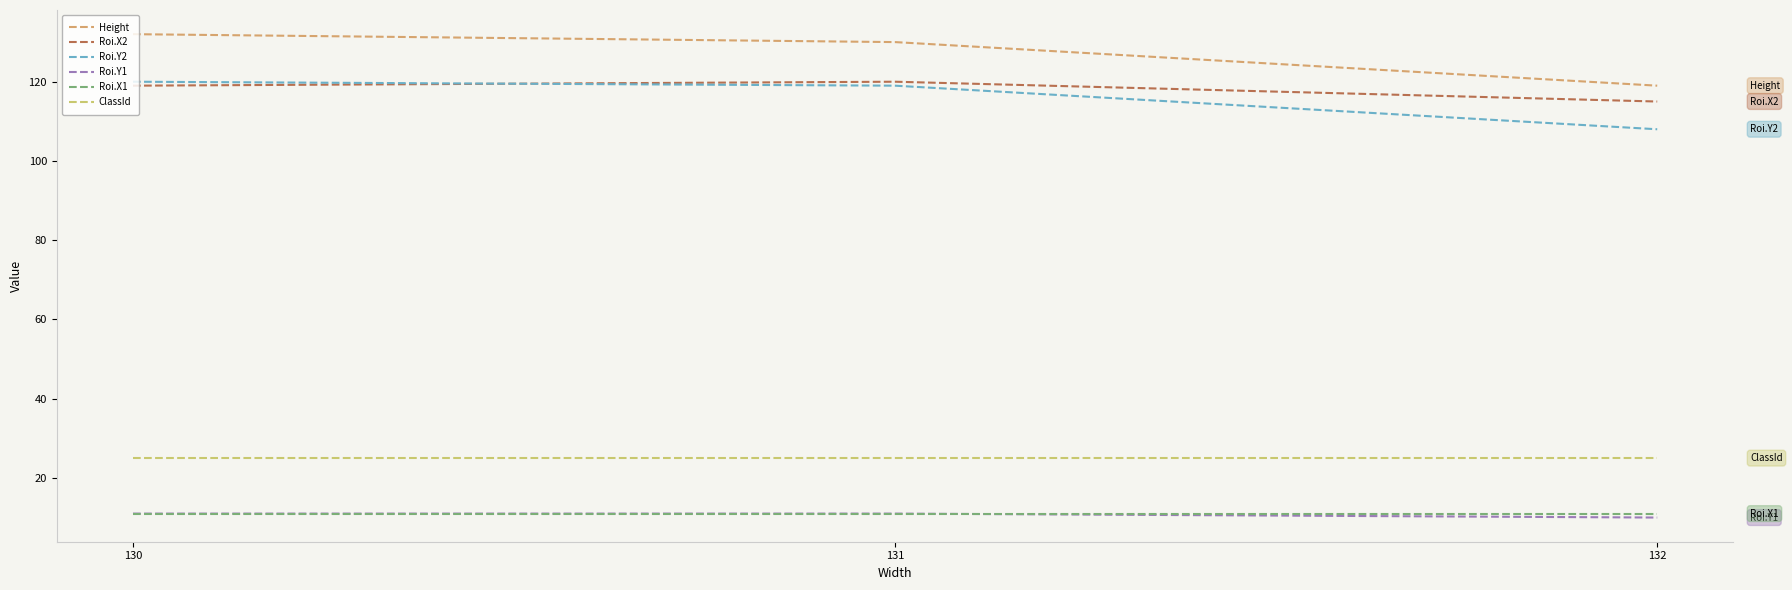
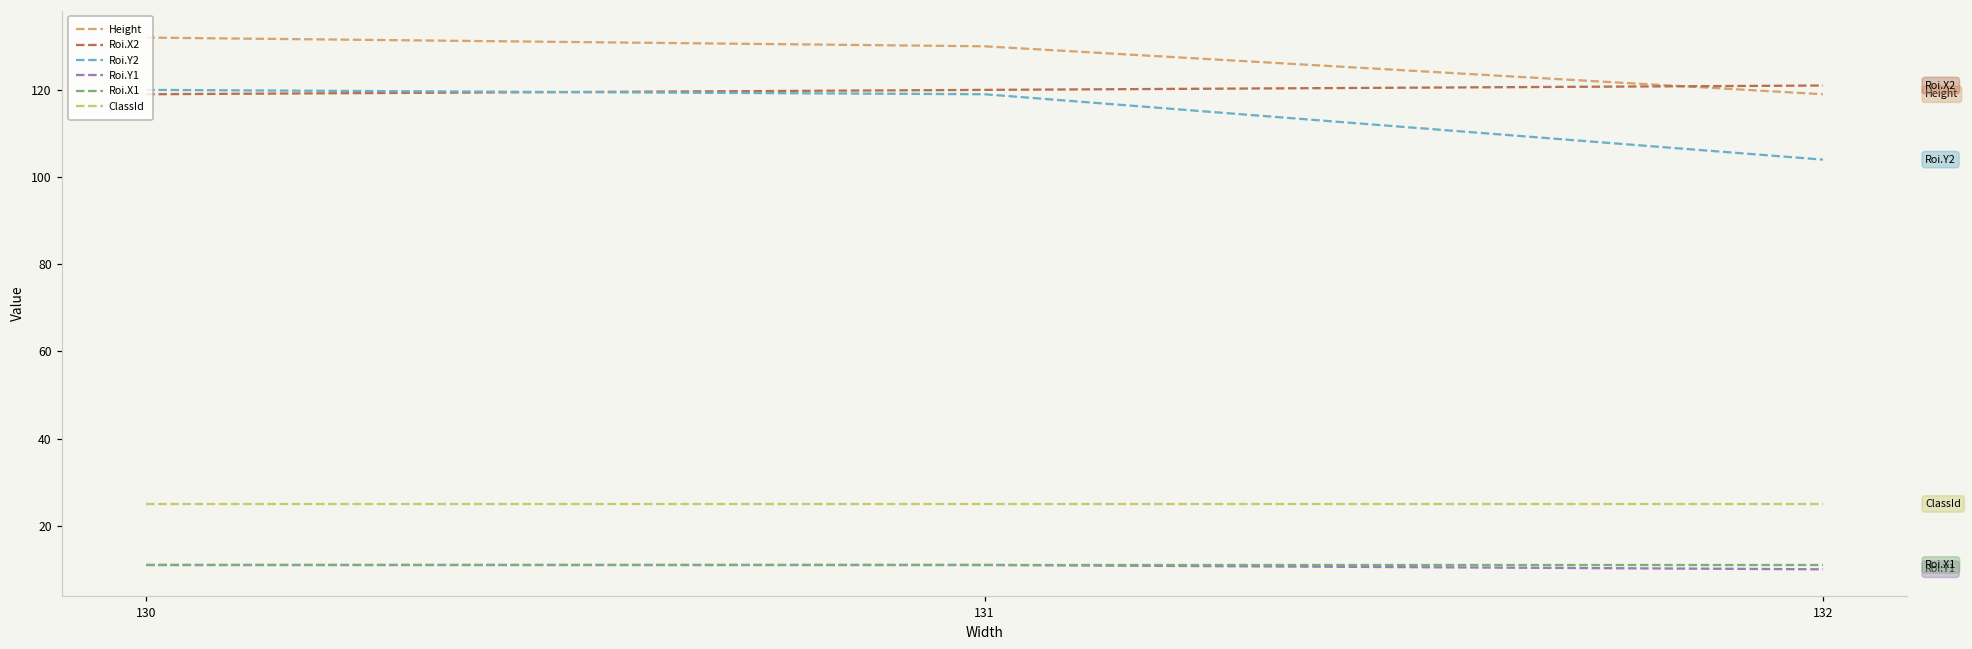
Roi.X2, 132: 115 -> 121
Roi.Y2, 132: 108 -> 104
